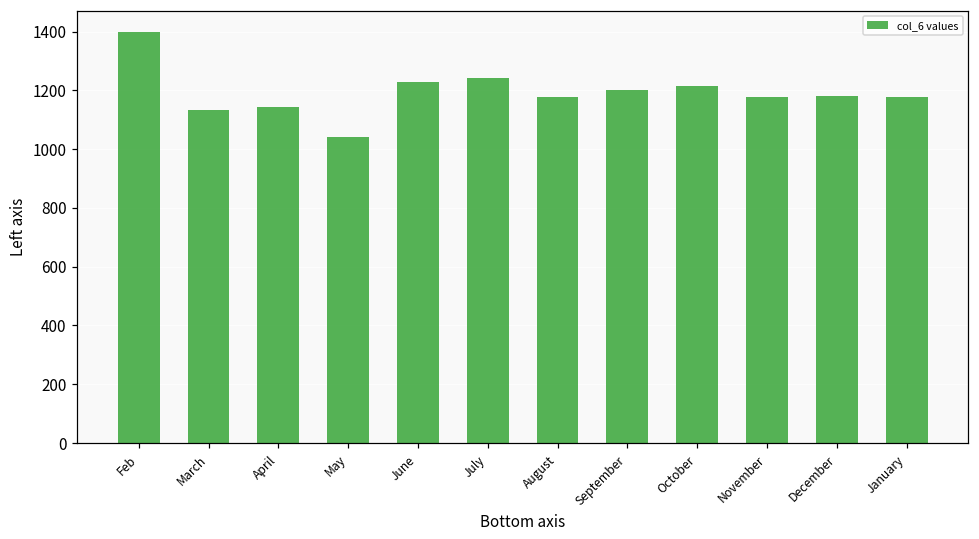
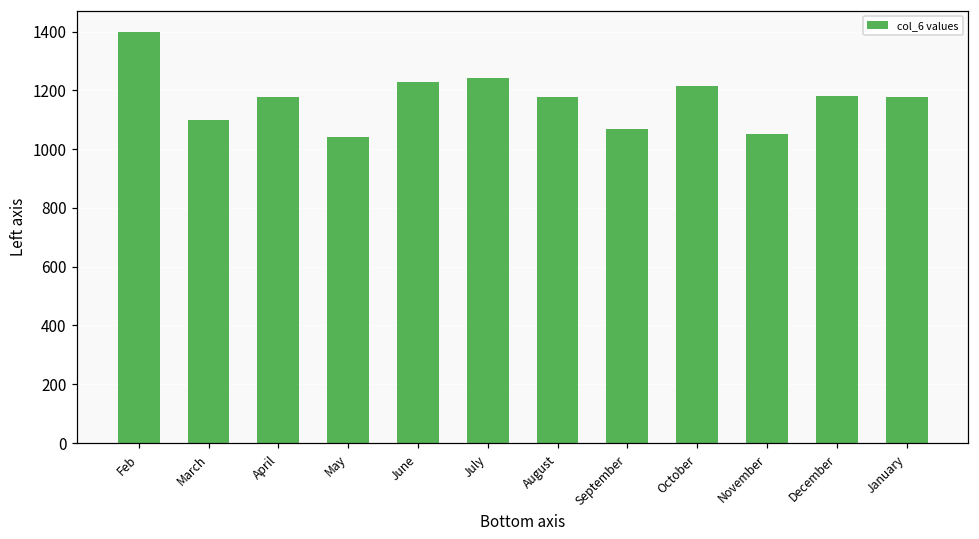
March: 1130 -> 1100
April: 1140 -> 1180
September: 1200 -> 1070
November: 1180 -> 1050
